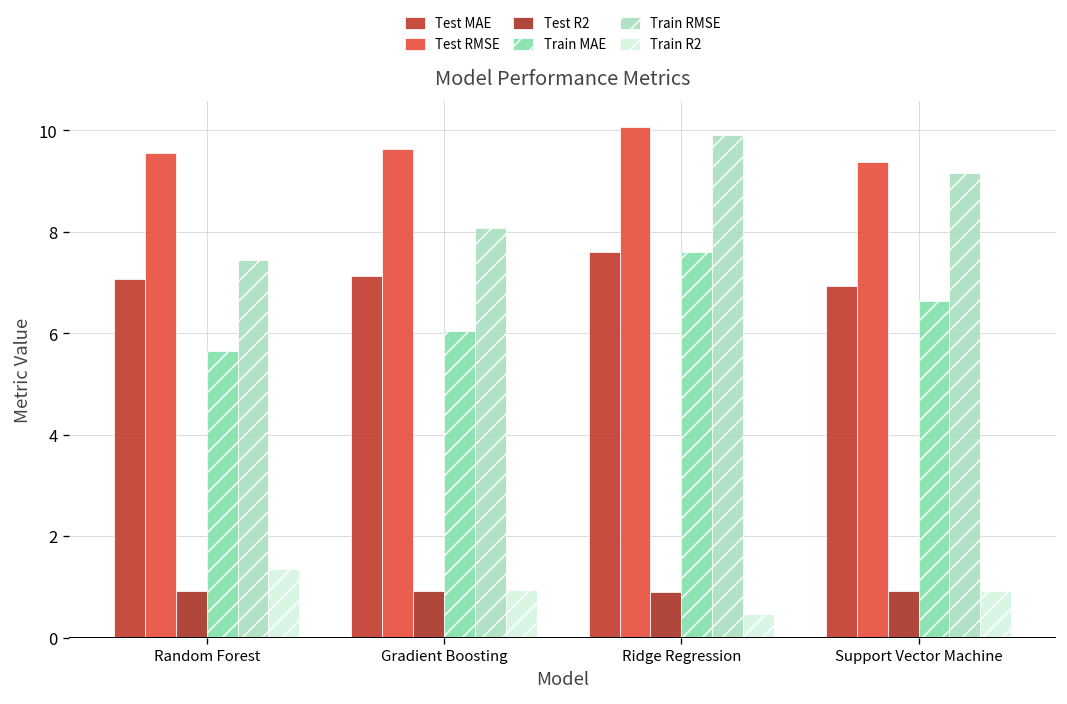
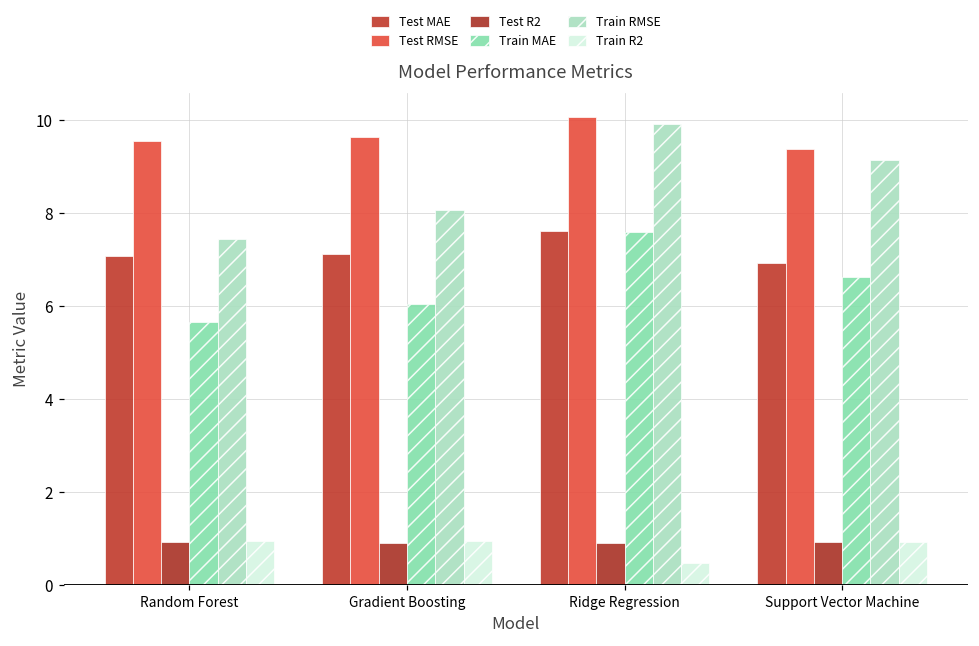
Train R2, Random Forest: 1.3 -> 1.0
